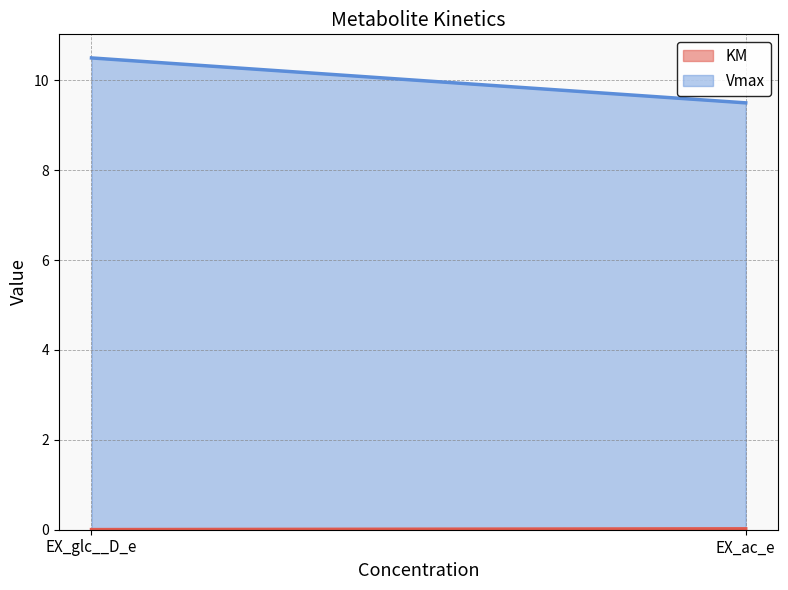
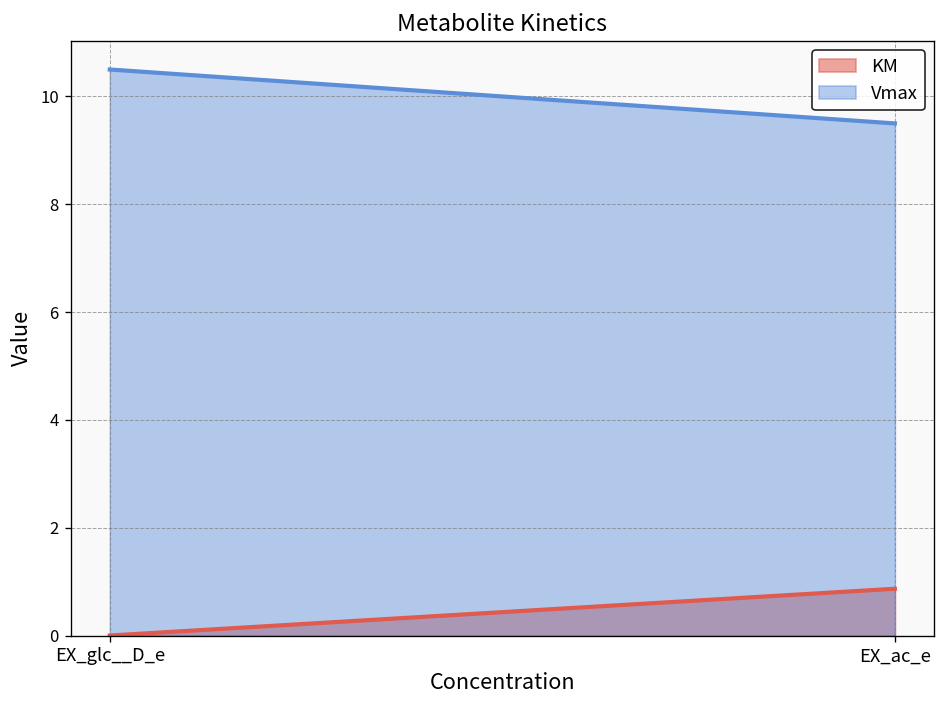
KM, EX_ac_e: 0.0 -> 0.9
